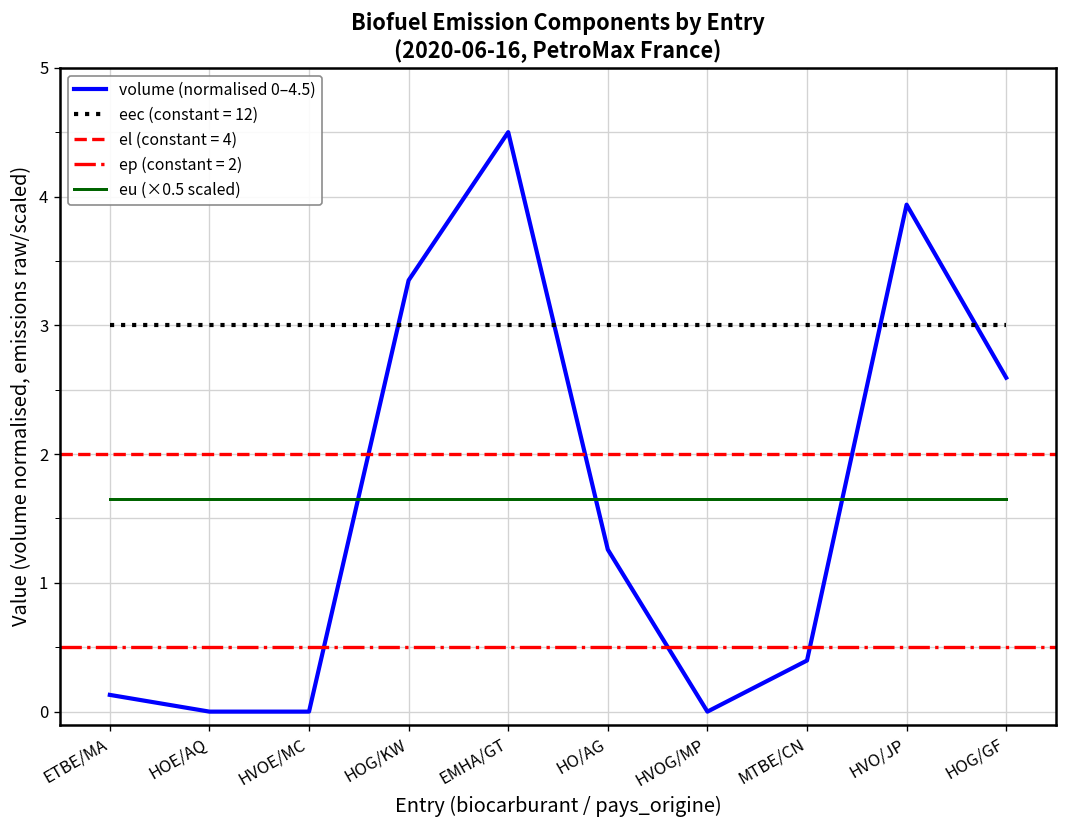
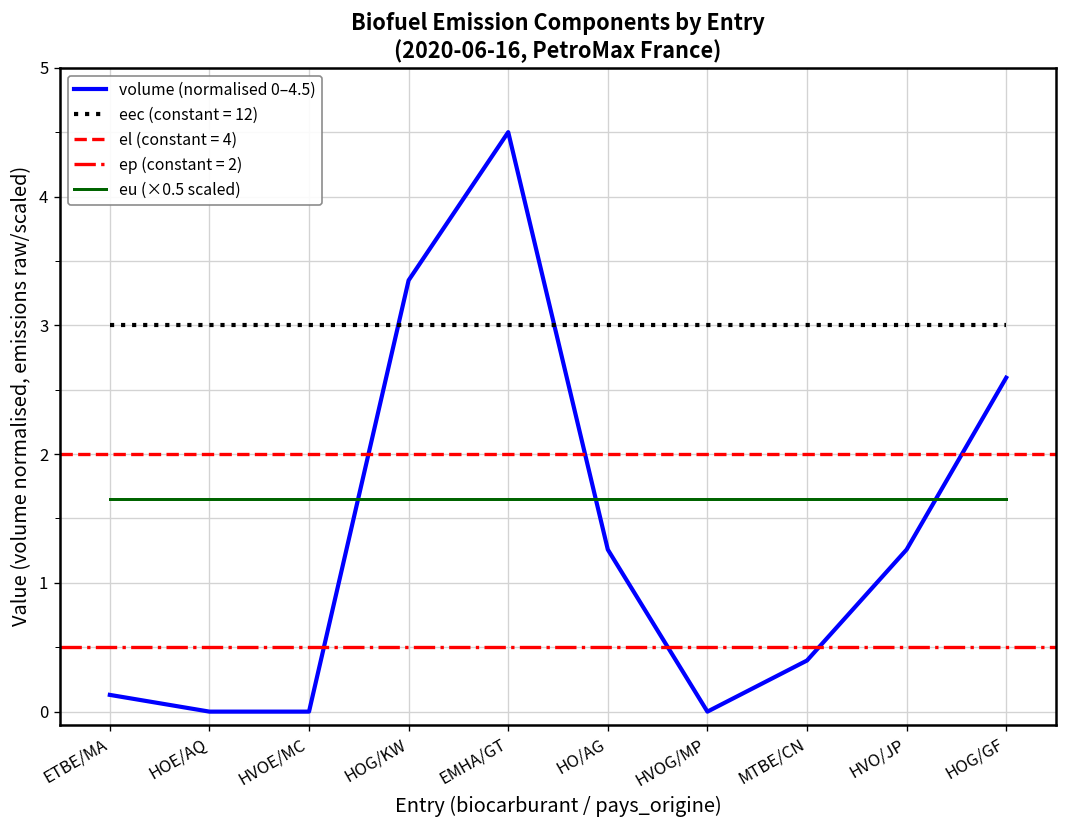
volume (normalised 0–4.5), HVO/JP: 3.94 -> 1.26
